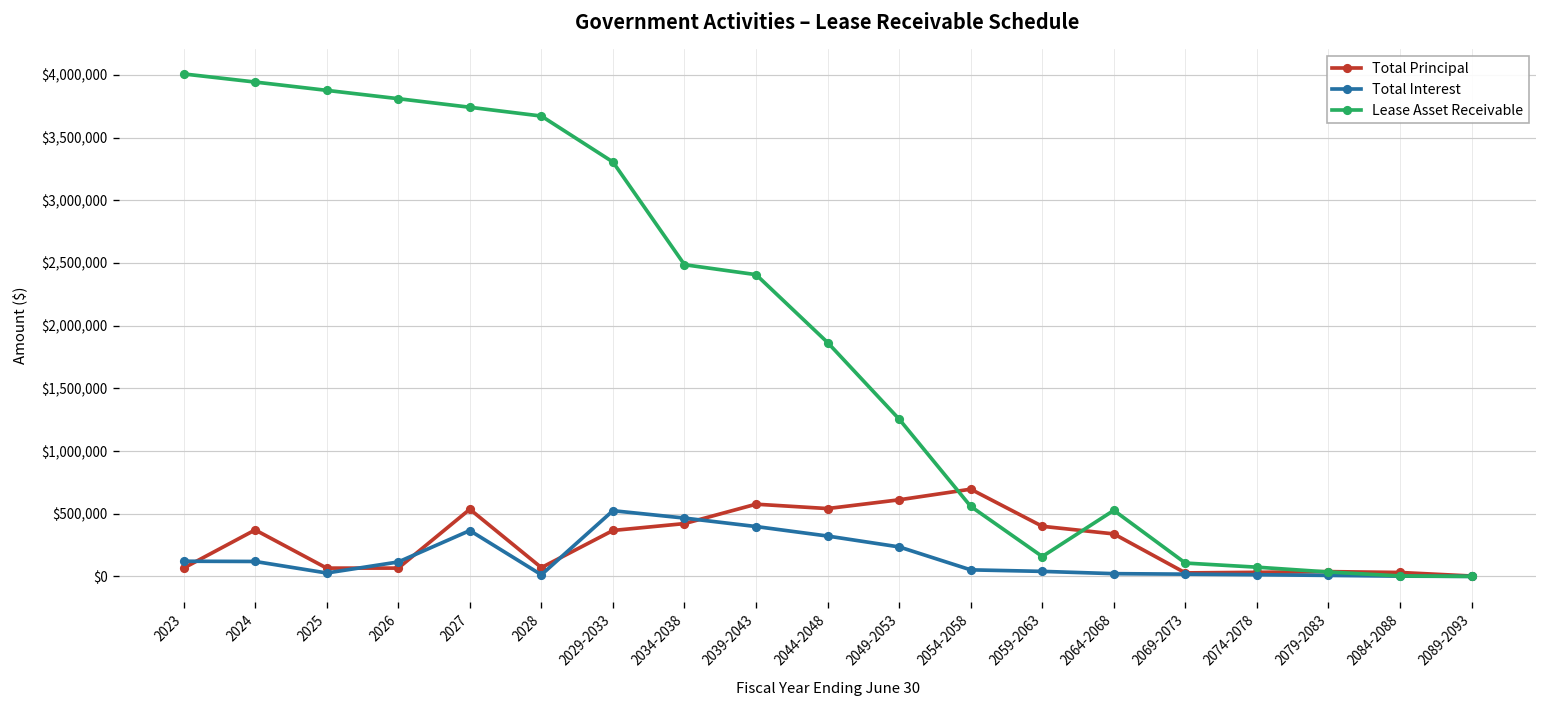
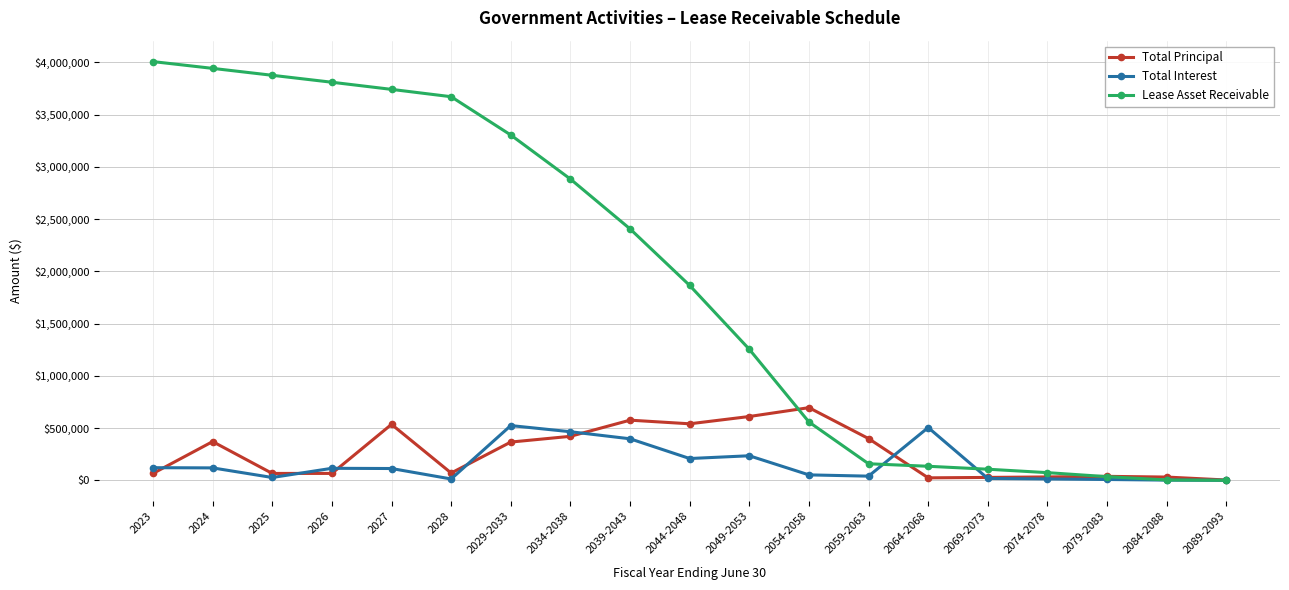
Total Interest, 2027: $370,000 -> $110,000
Lease Asset Receivable, 2034-2038: $2,490,000 -> $2,880,000
Total Interest, 2044-2048: $320,000 -> $210,000
Total Principal, 2064-2068: $340,000 -> $20,000
Total Interest, 2064-2068: $20,000 -> $510,000
Lease Asset Receivable, 2064-2068: $530,000 -> $130,000
